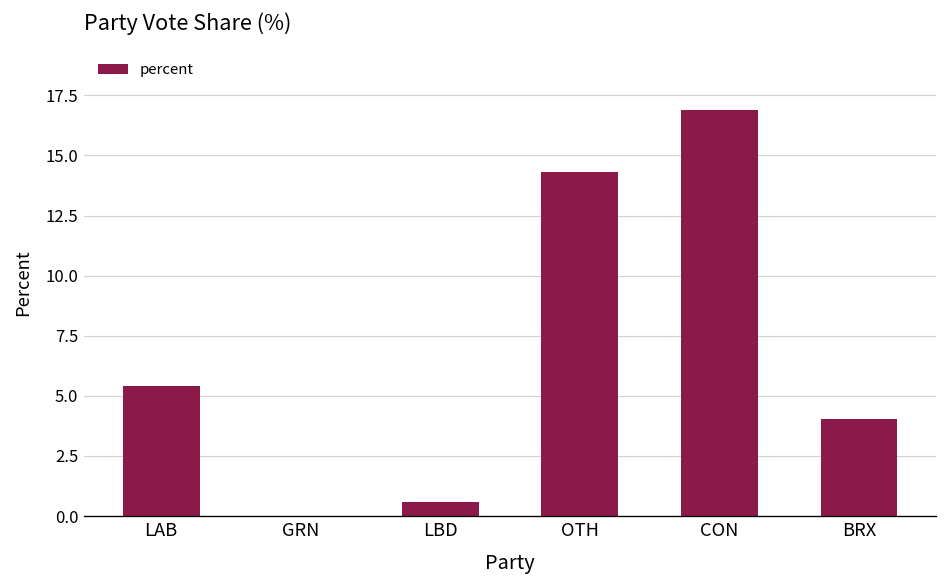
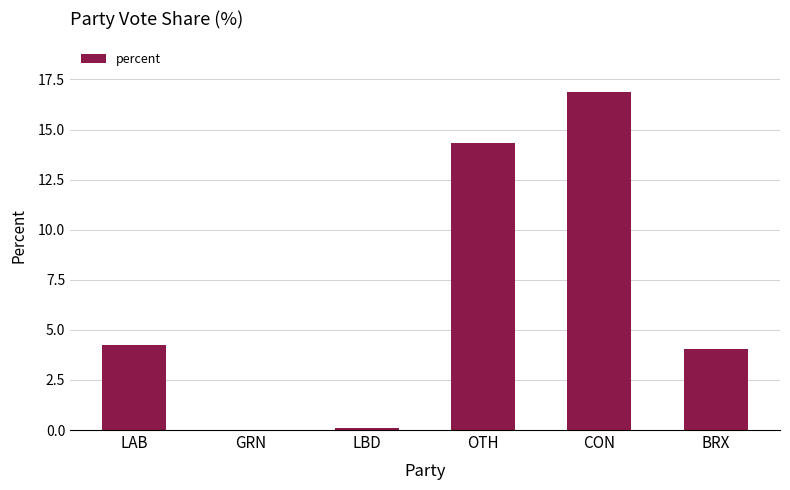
LAB: 5.4 -> 4.2
LBD: 0.6 -> 0.1
